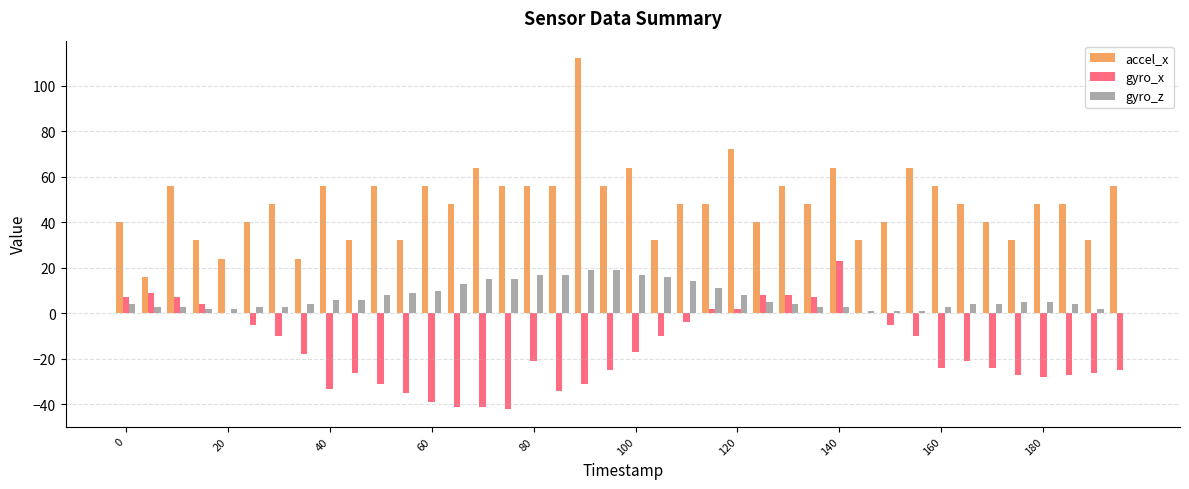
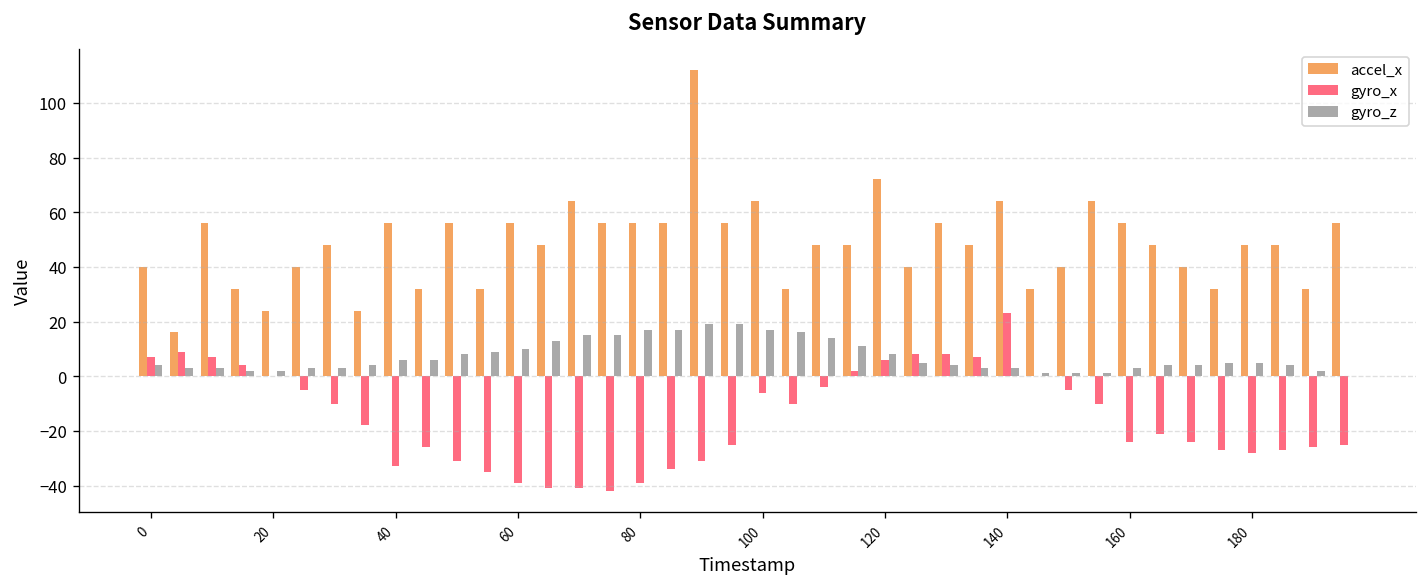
gyro_x, 80: -21 -> -39
gyro_x, 100: -17 -> -6
gyro_x, 120: 2 -> 6
